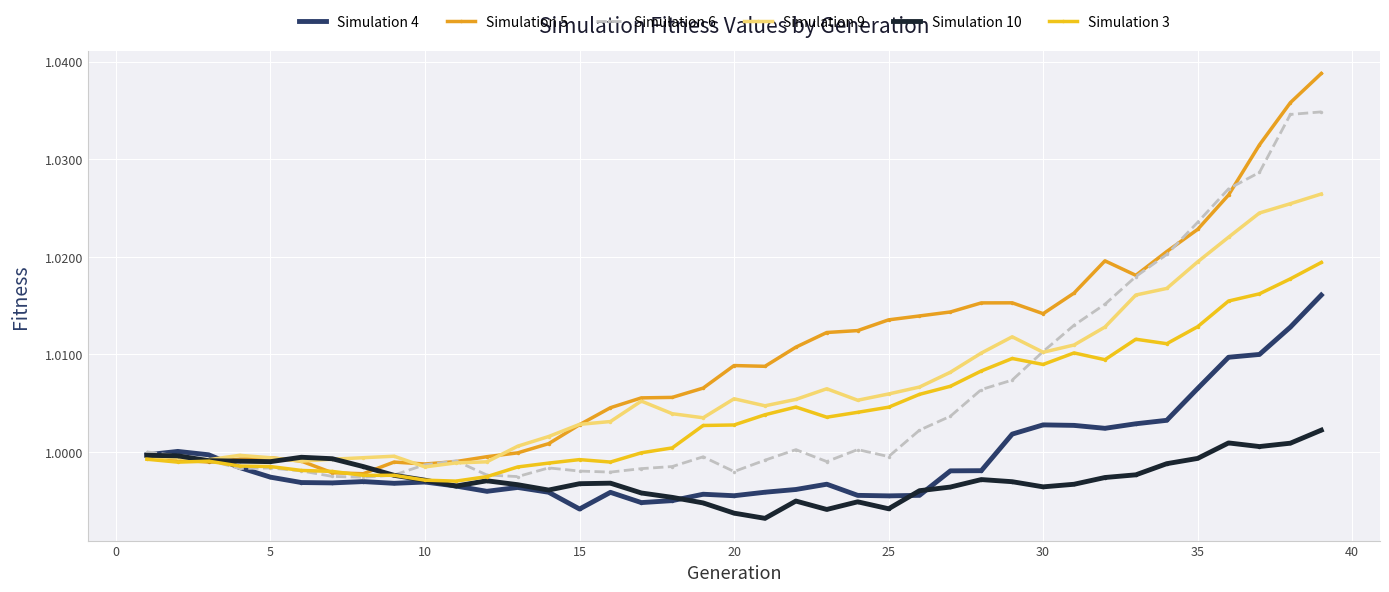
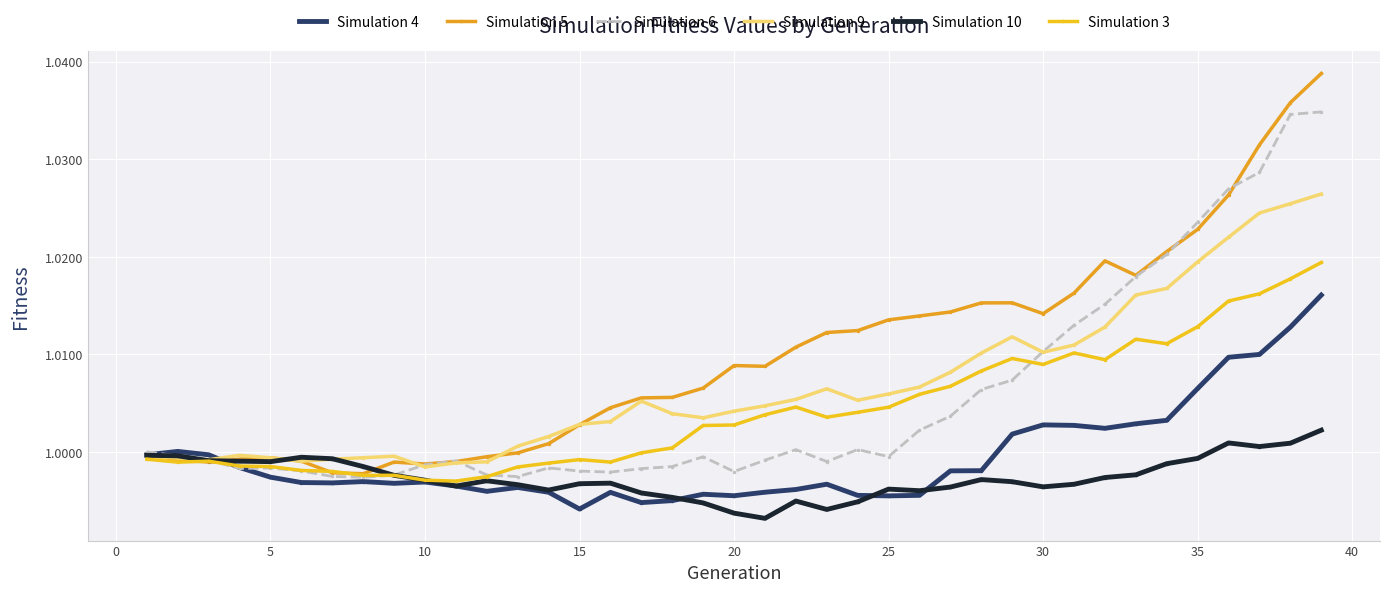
Simulation 9, 20: 1.005 -> 1.004
Simulation 10, 25: 0.994 -> 0.996
